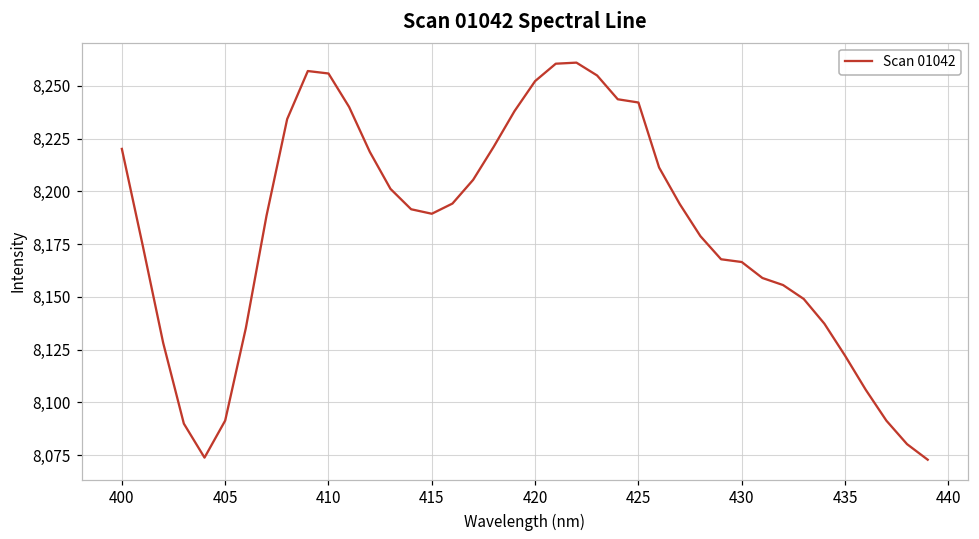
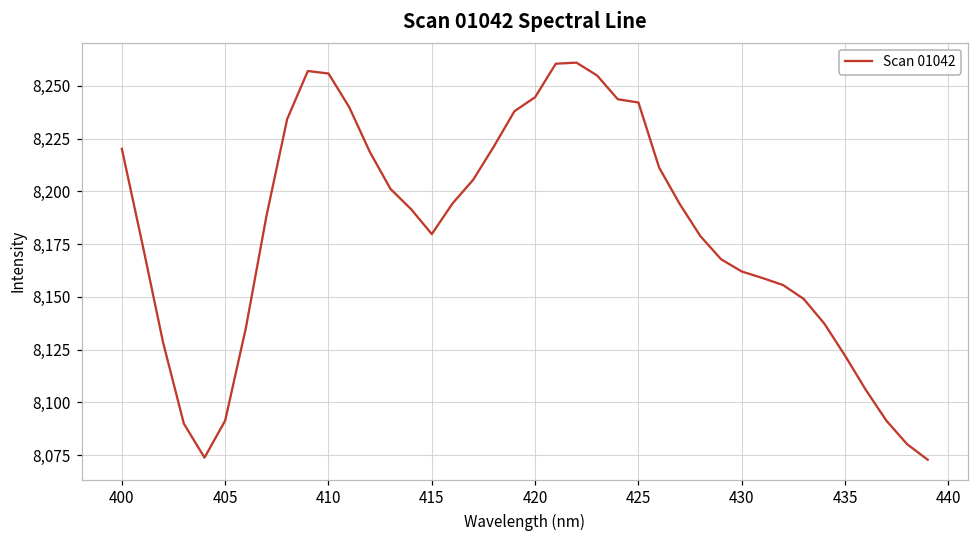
415: 8,189 -> 8,180
420: 8,252 -> 8,245
430: 8,167 -> 8,162
